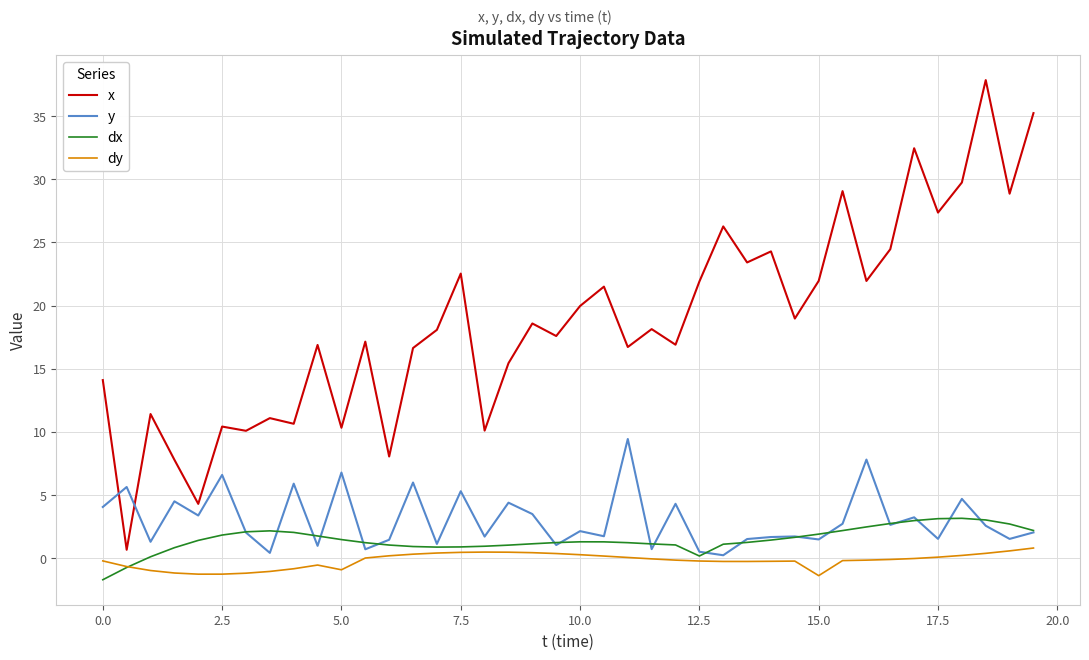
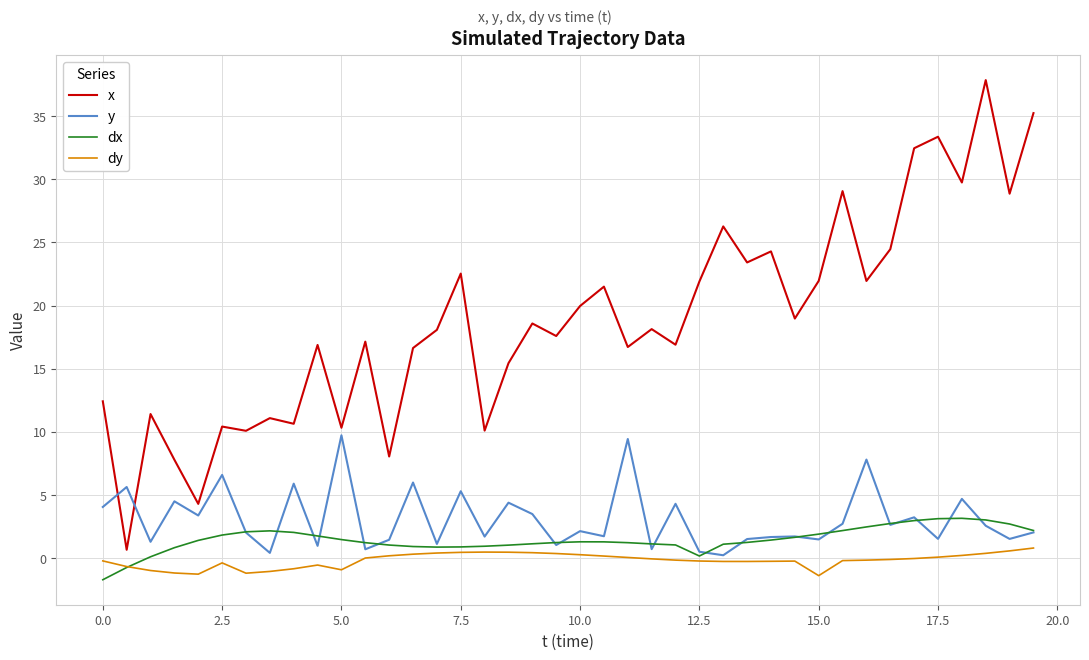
x, 0.0: 14.1 -> 12.4
dy, 2.5: -1.3 -> -0.4
y, 5.0: 6.8 -> 9.7
x, 17.5: 27.4 -> 33.4
